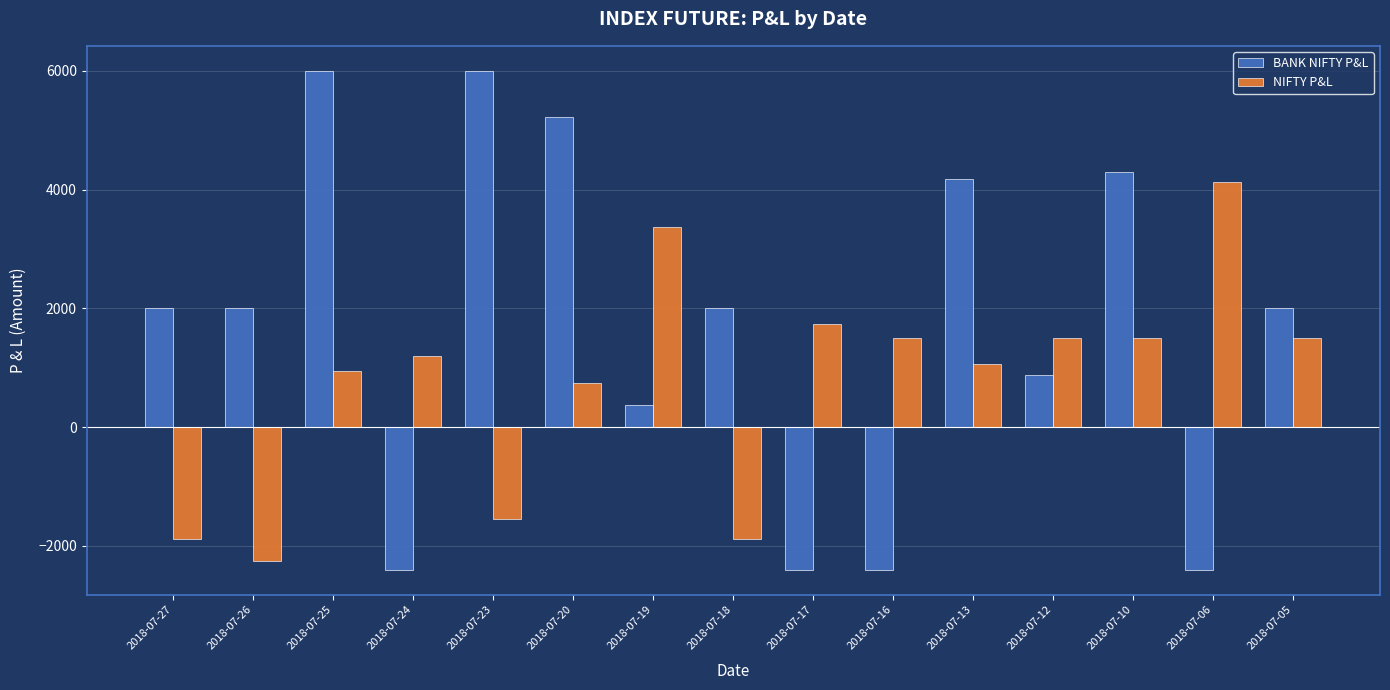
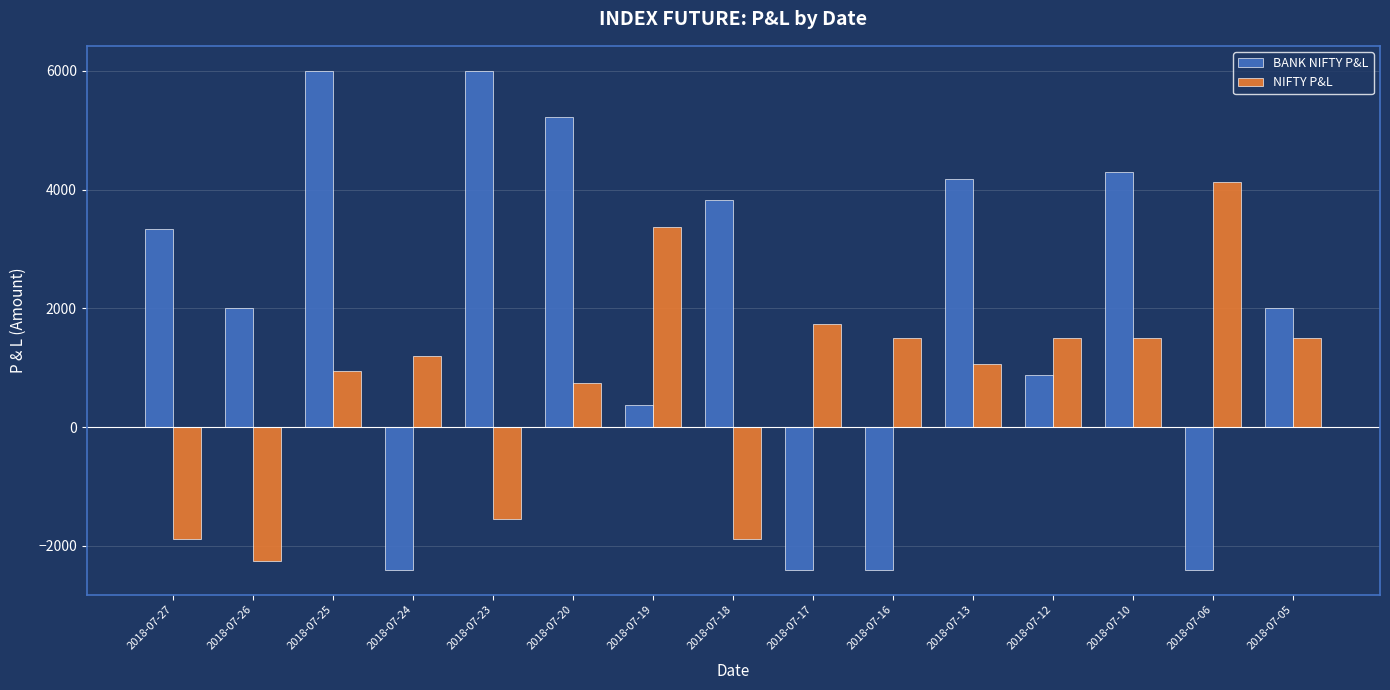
BANK NIFTY P&L, 2018-07-27: 2000 -> 3300
BANK NIFTY P&L, 2018-07-18: 2000 -> 3800
